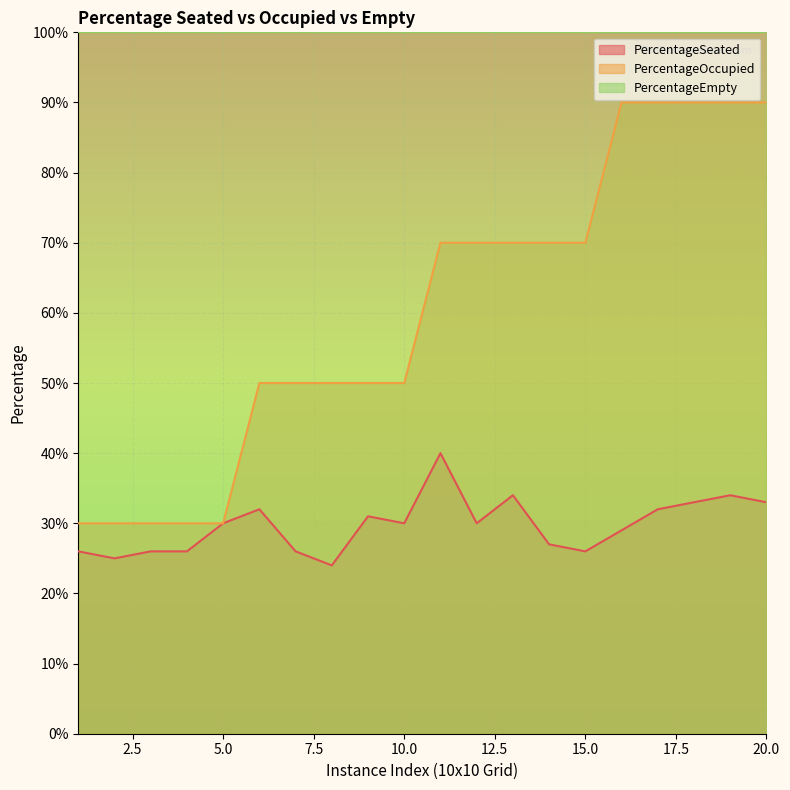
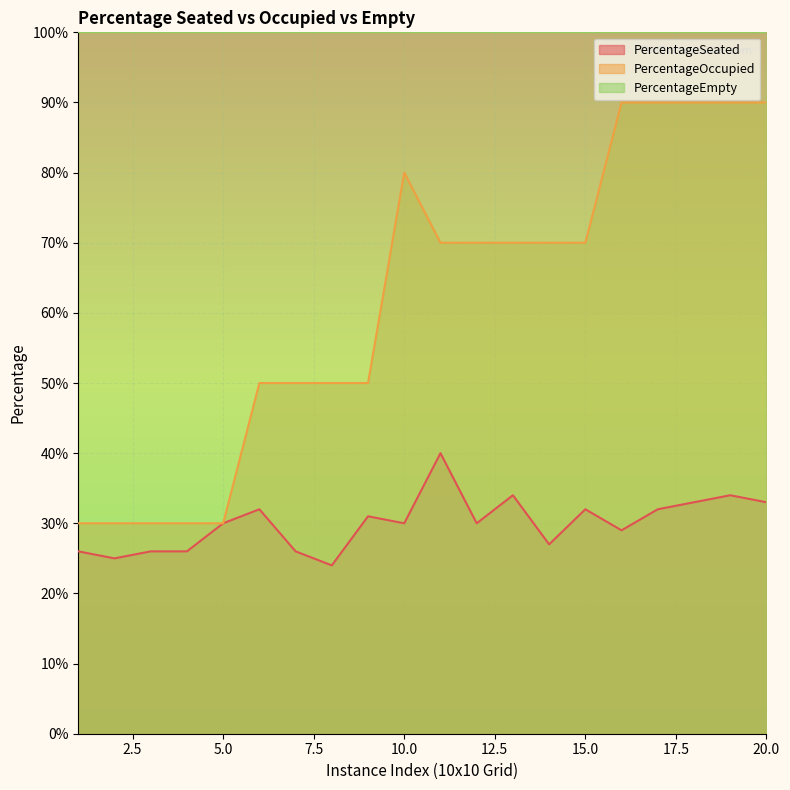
PercentageOccupied, 10.0: 50% -> 80%
PercentageSeated, 15.0: 26% -> 32%
